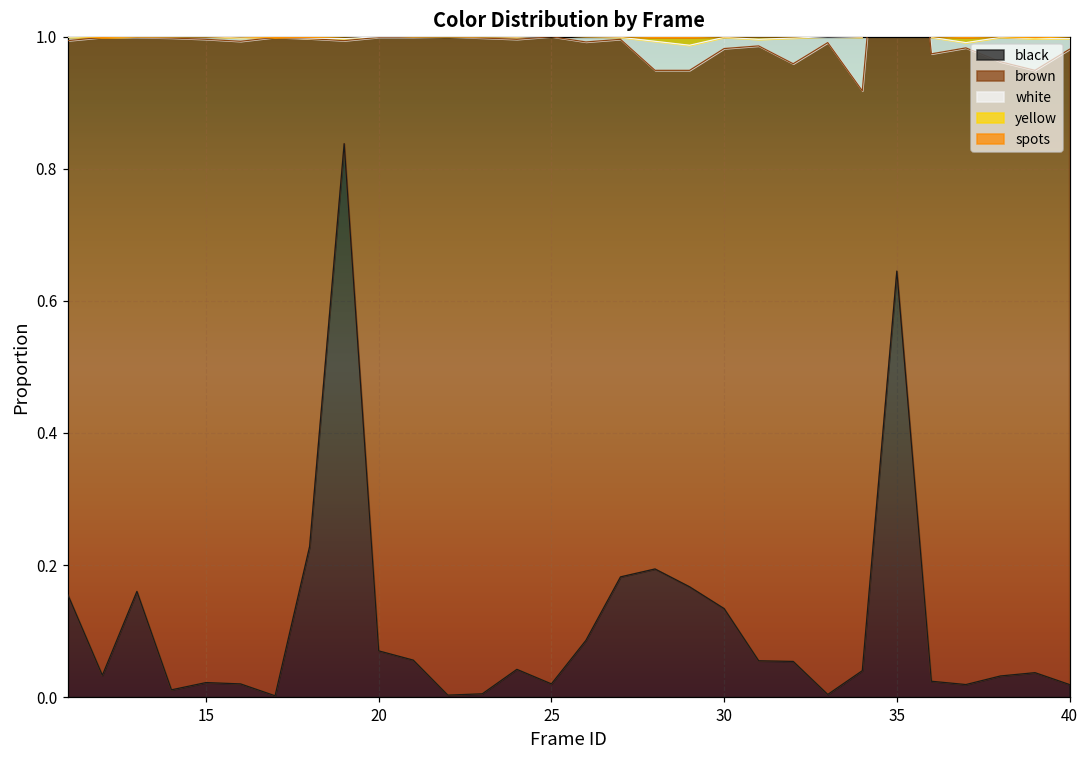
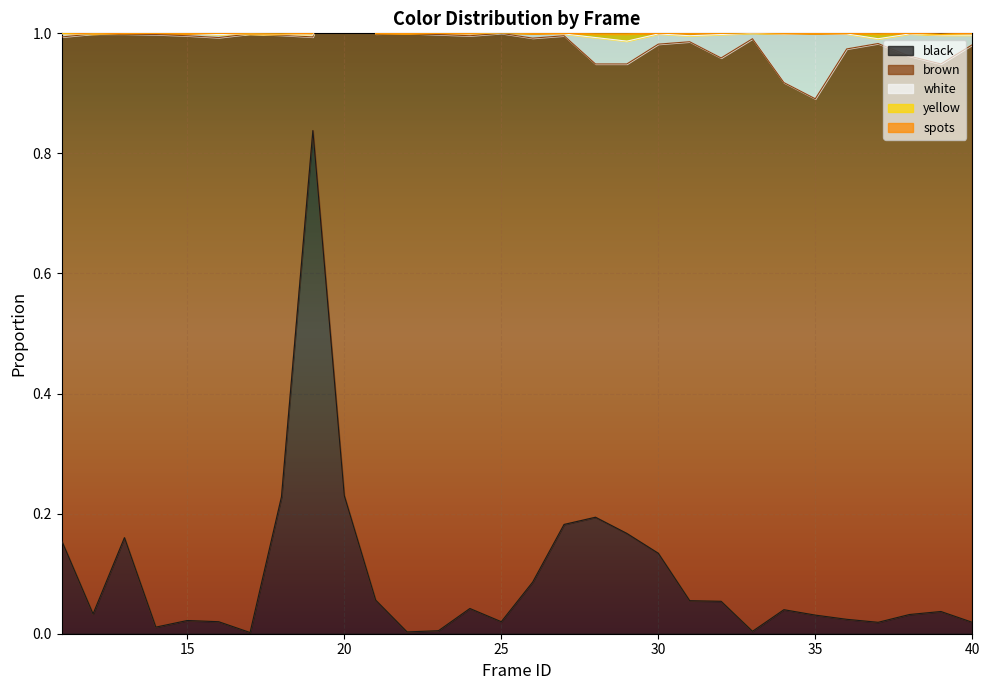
black, 20: 0.07 -> 0.23
black, 35: 0.65 -> 0.03
